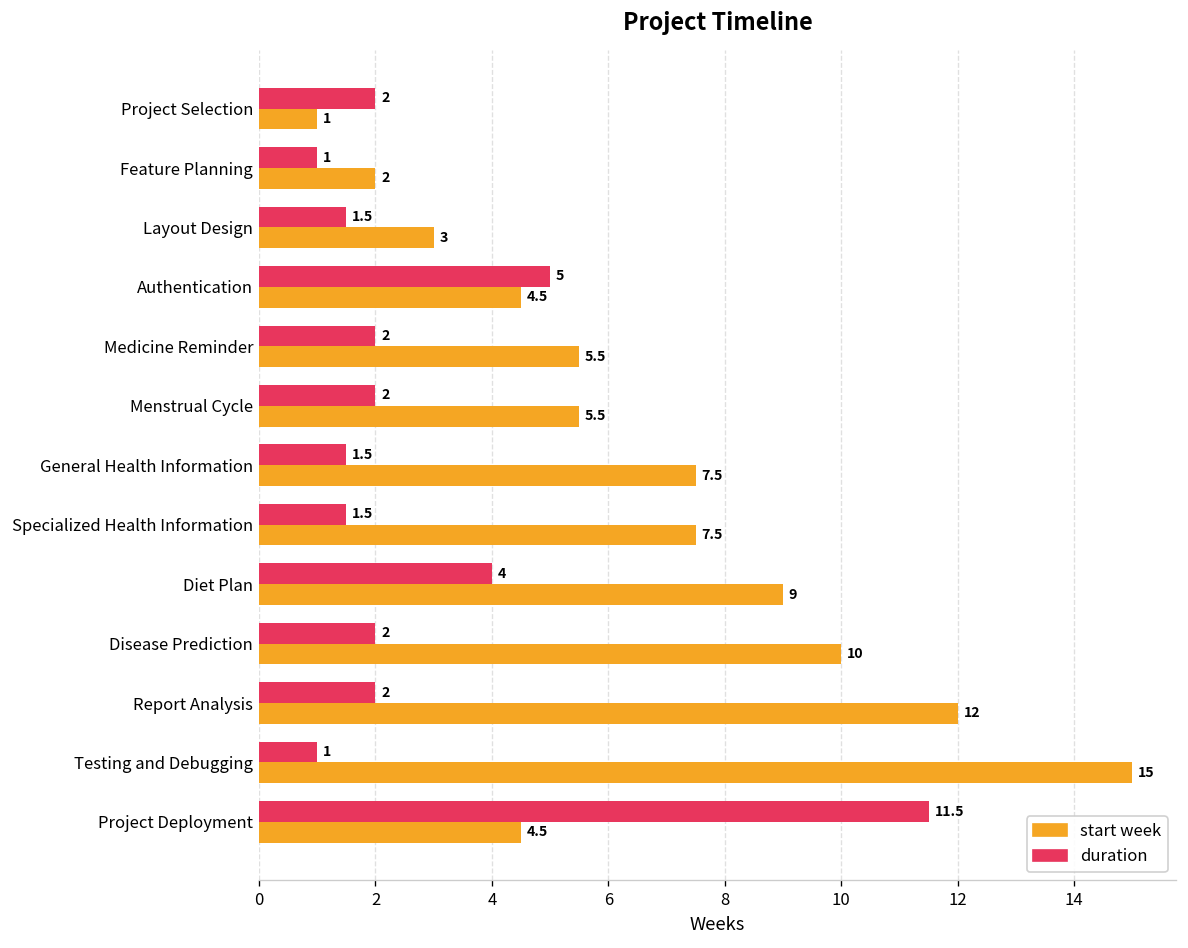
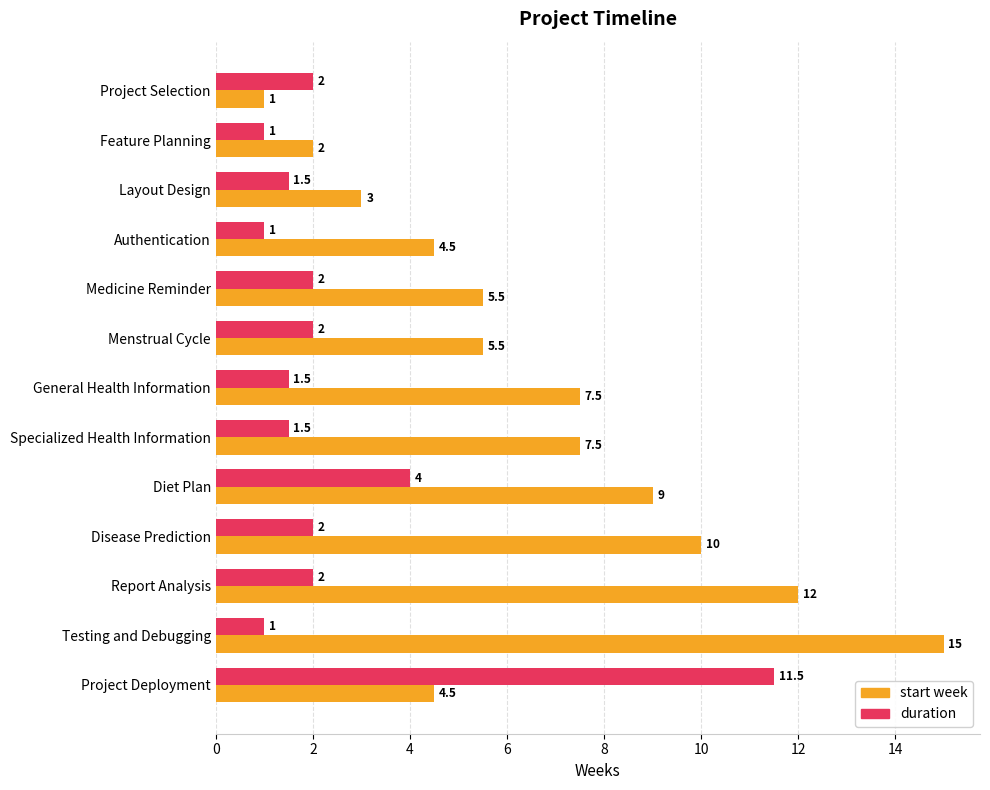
duration, Authentication: 5 -> 1
